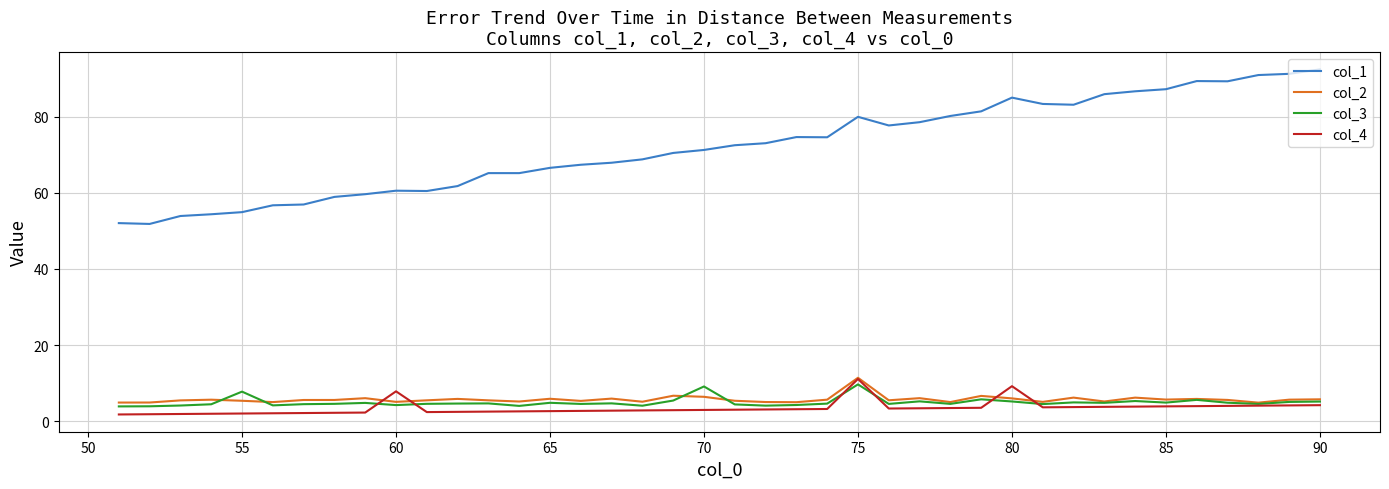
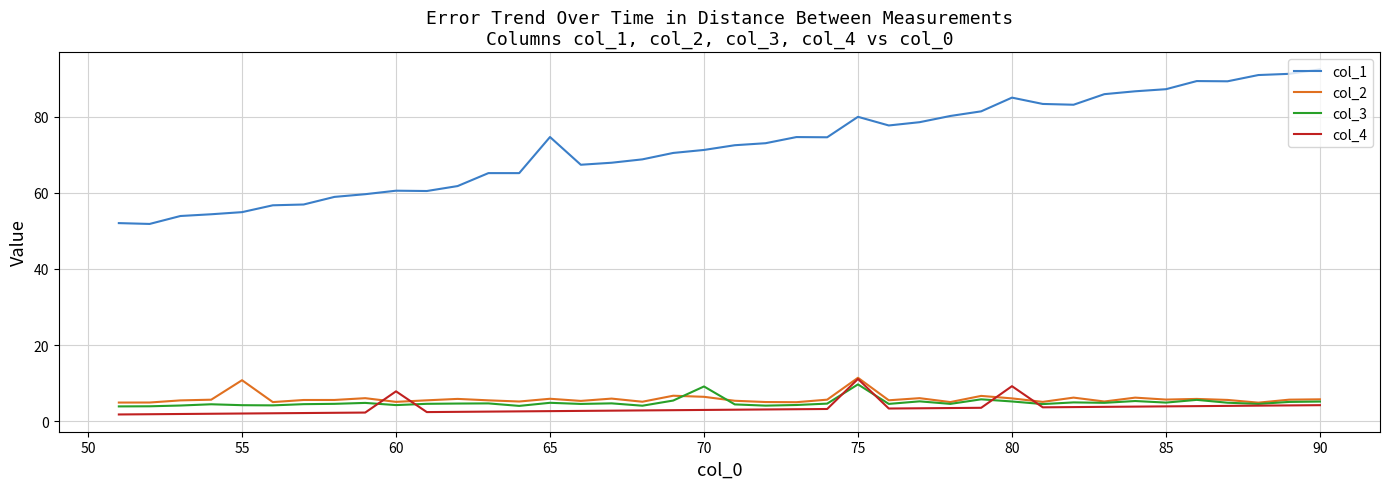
col_2, 55: 5 -> 11
col_3, 55: 8 -> 4
col_1, 65: 67 -> 75
